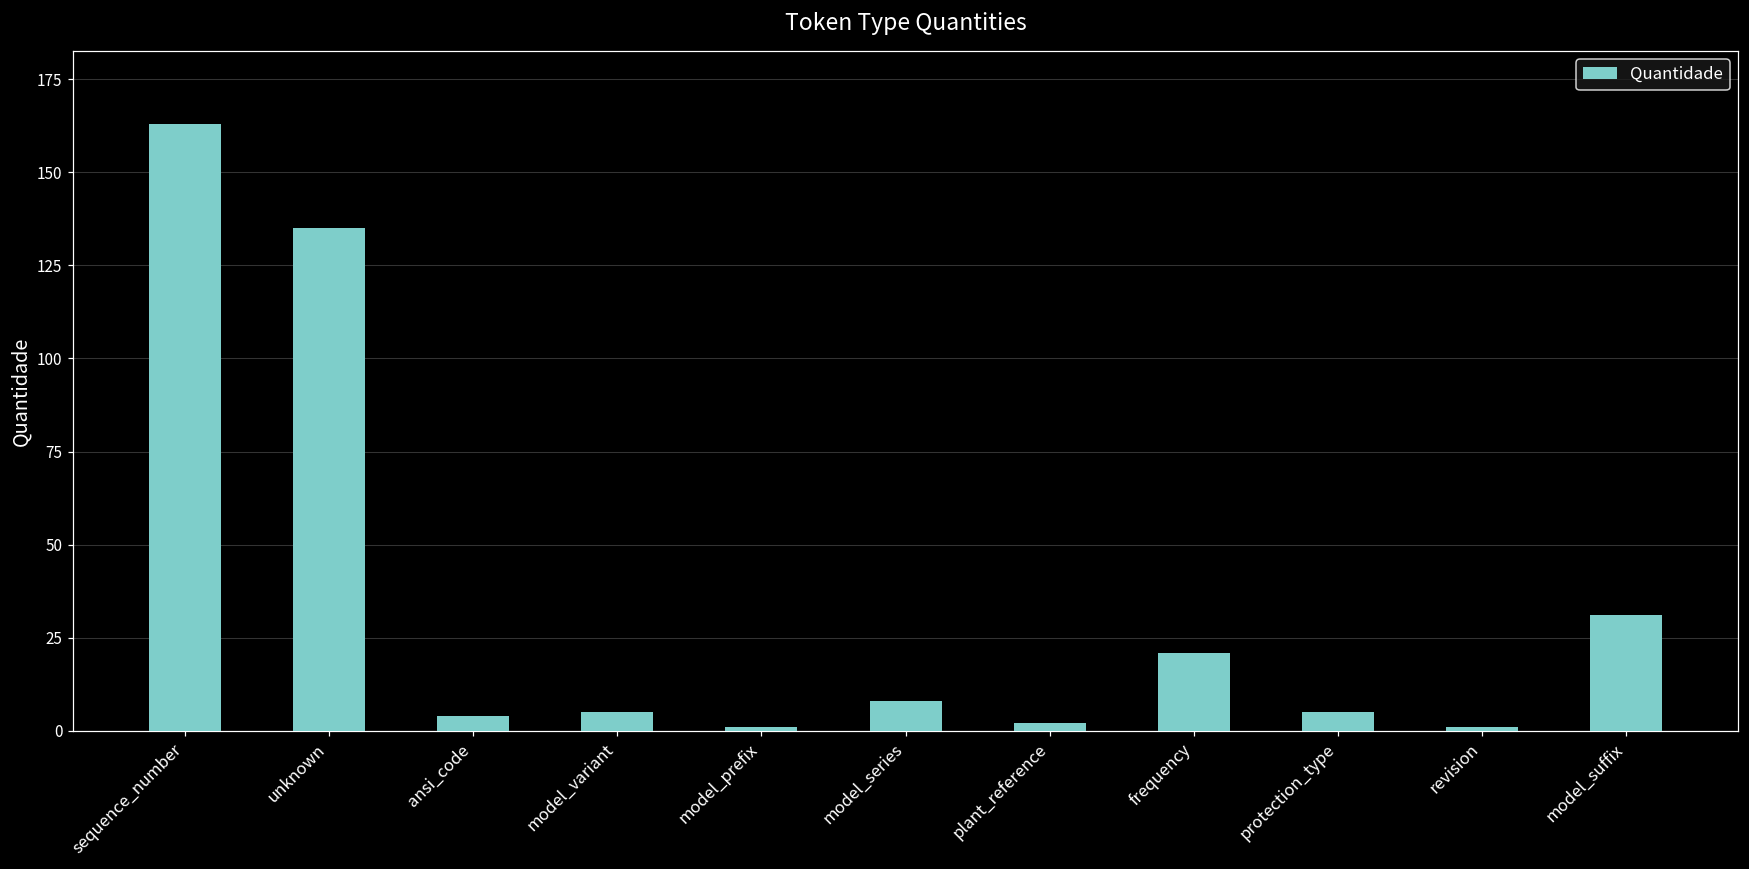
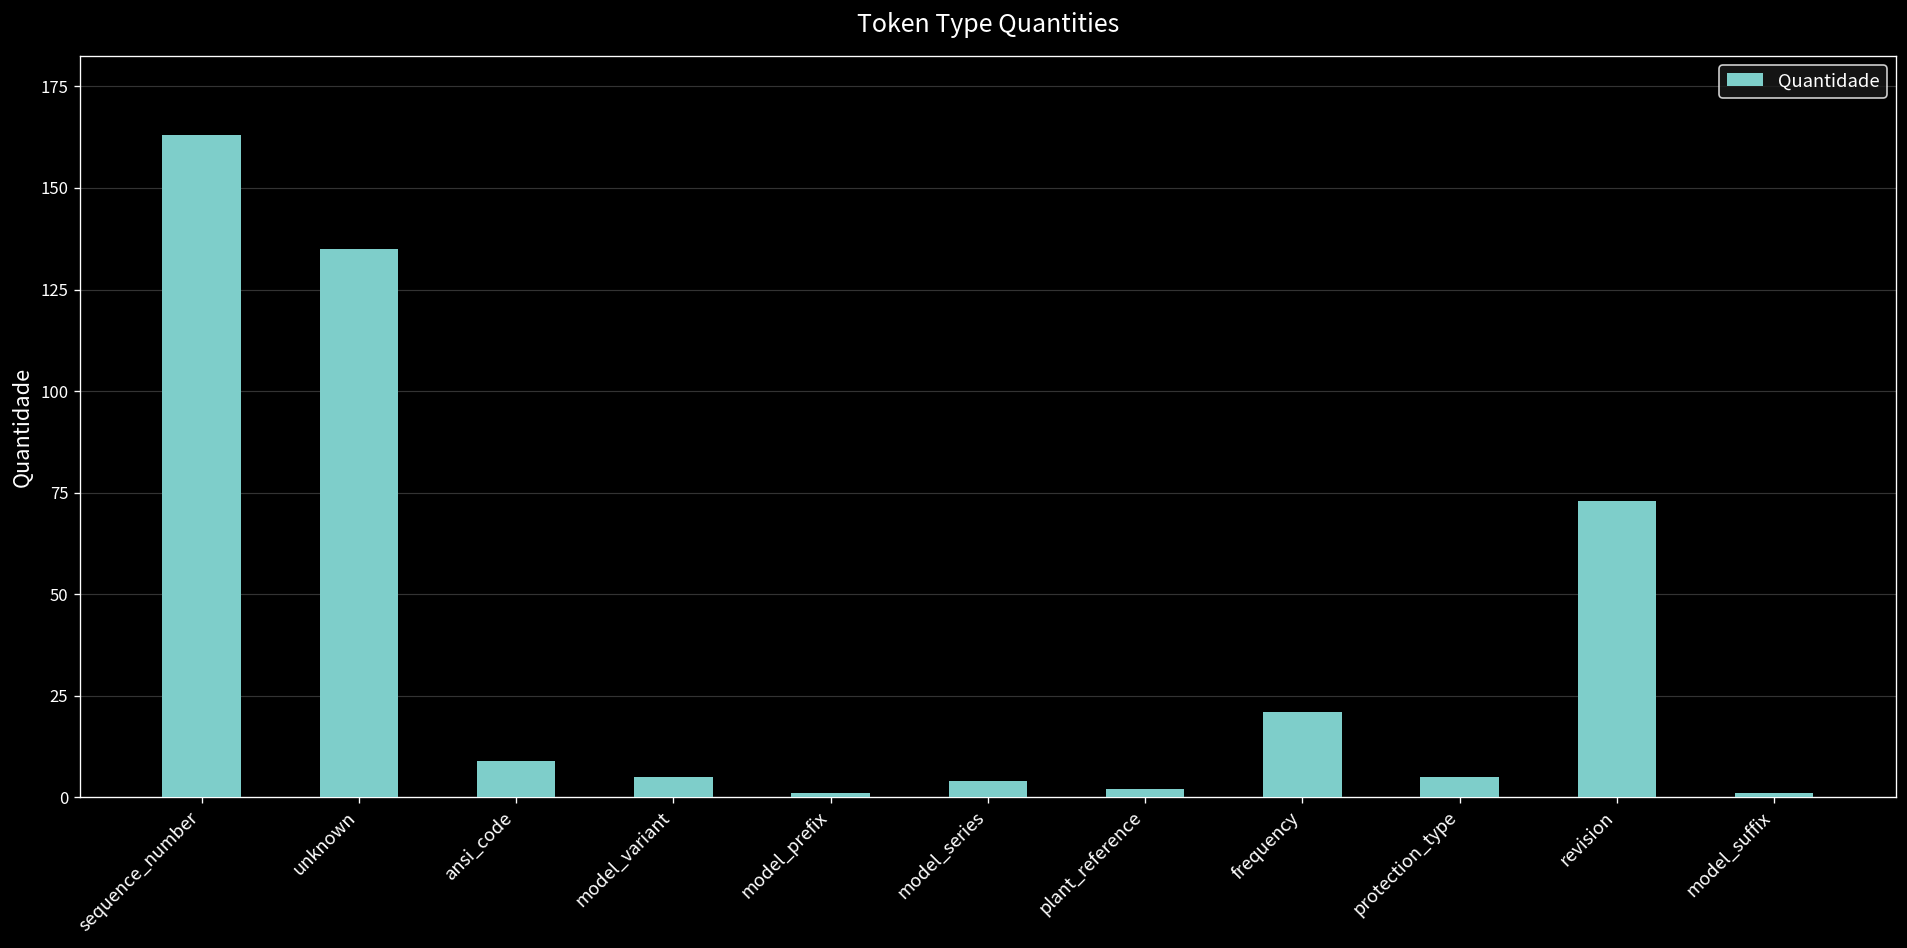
ansi_code: 4 -> 9
model_series: 8 -> 4
revision: 1 -> 73
model_suffix: 31 -> 1
